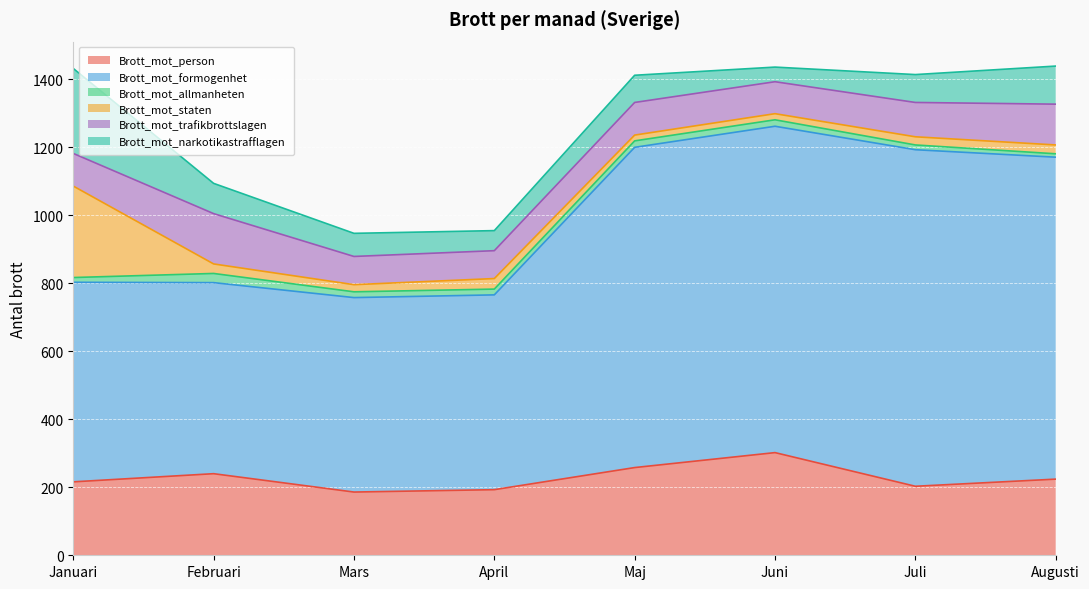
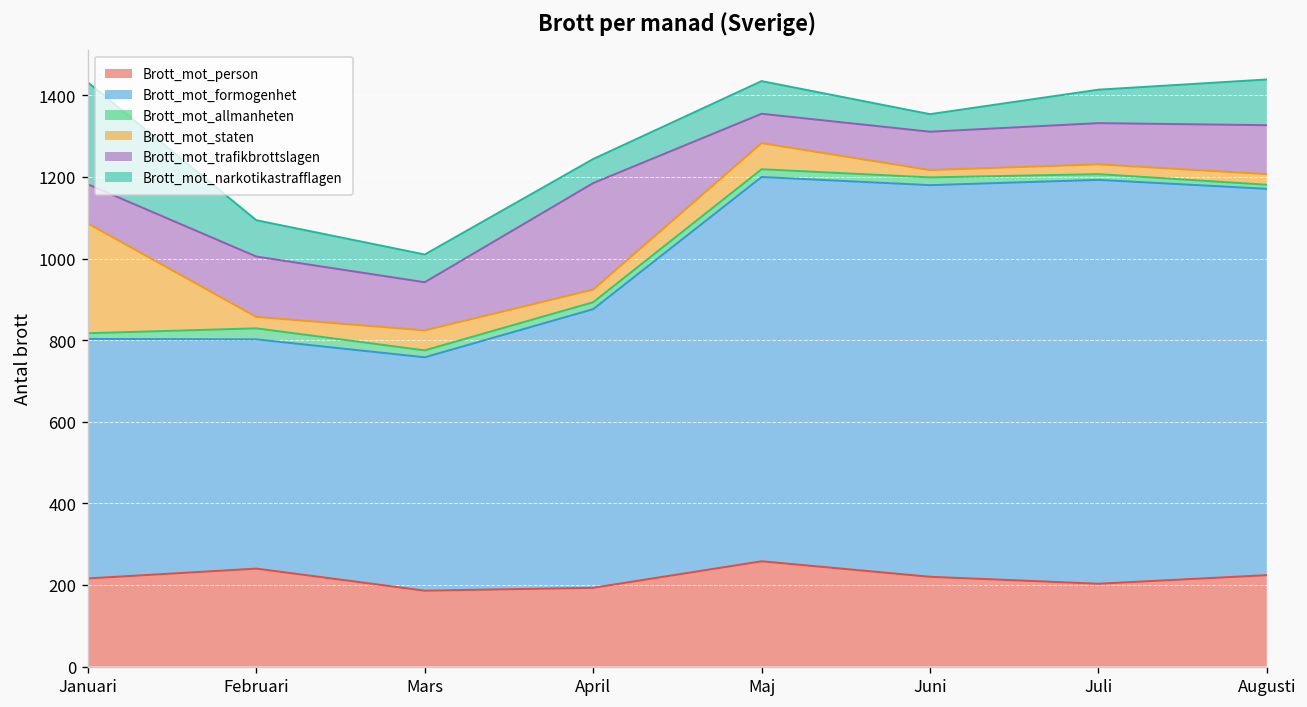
Brott_mot_staten, Mars: 20 -> 50
Brott_mot_trafikbrottslagen, Mars: 80 -> 120
Brott_mot_formogenhet, April: 570 -> 680
Brott_mot_trafikbrottslagen, April: 80 -> 260
Brott_mot_staten, Maj: 20 -> 60
Brott_mot_trafikbrottslagen, Maj: 100 -> 70
Brott_mot_person, Juni: 300 -> 220
